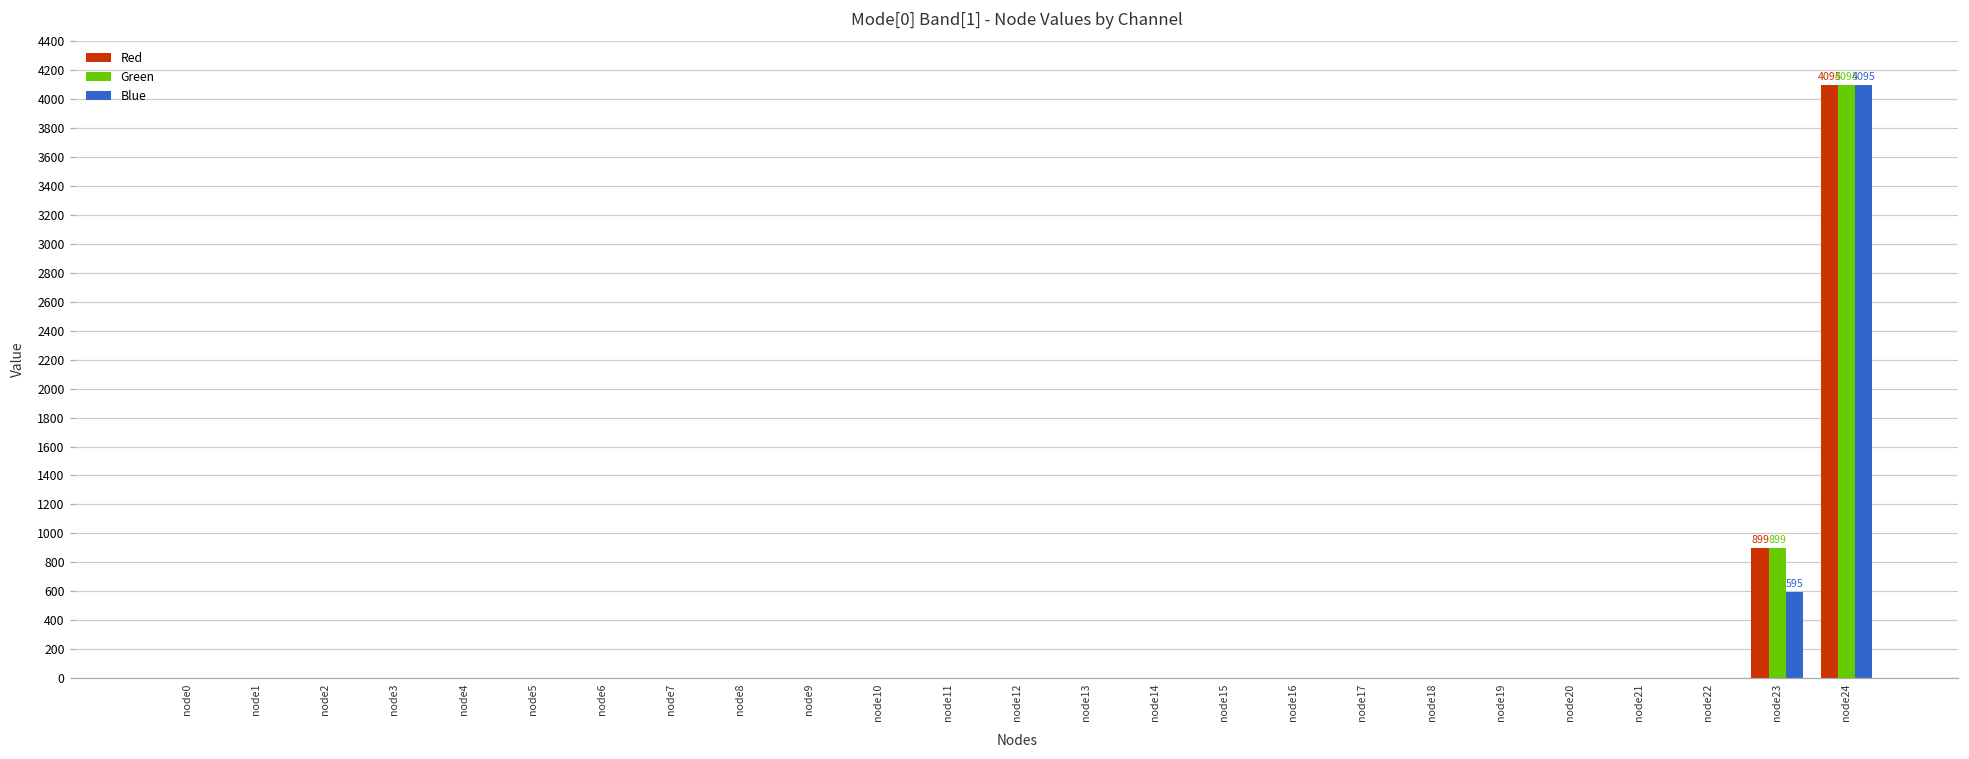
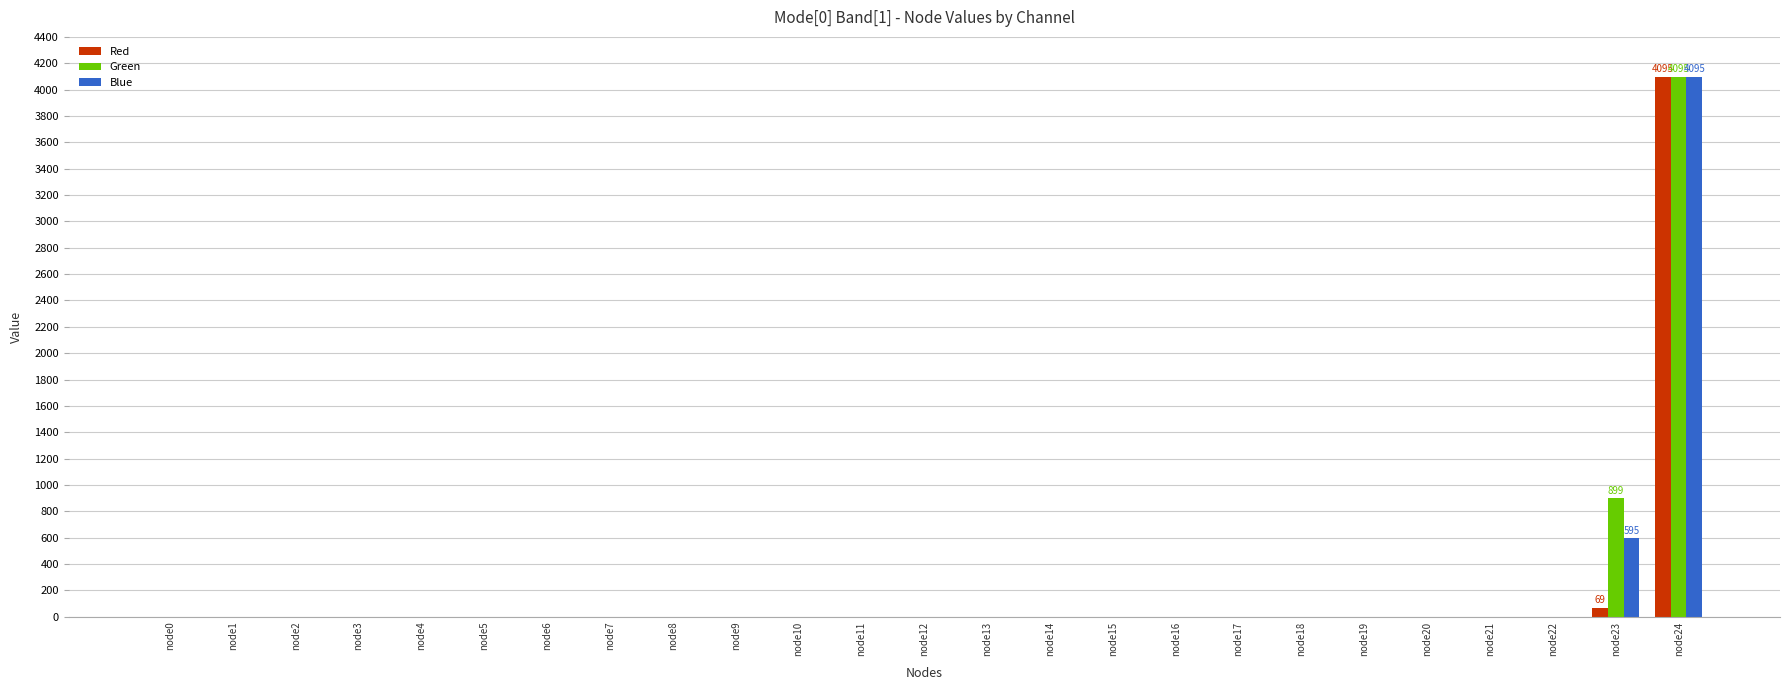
Red, node23: 899 -> 69
